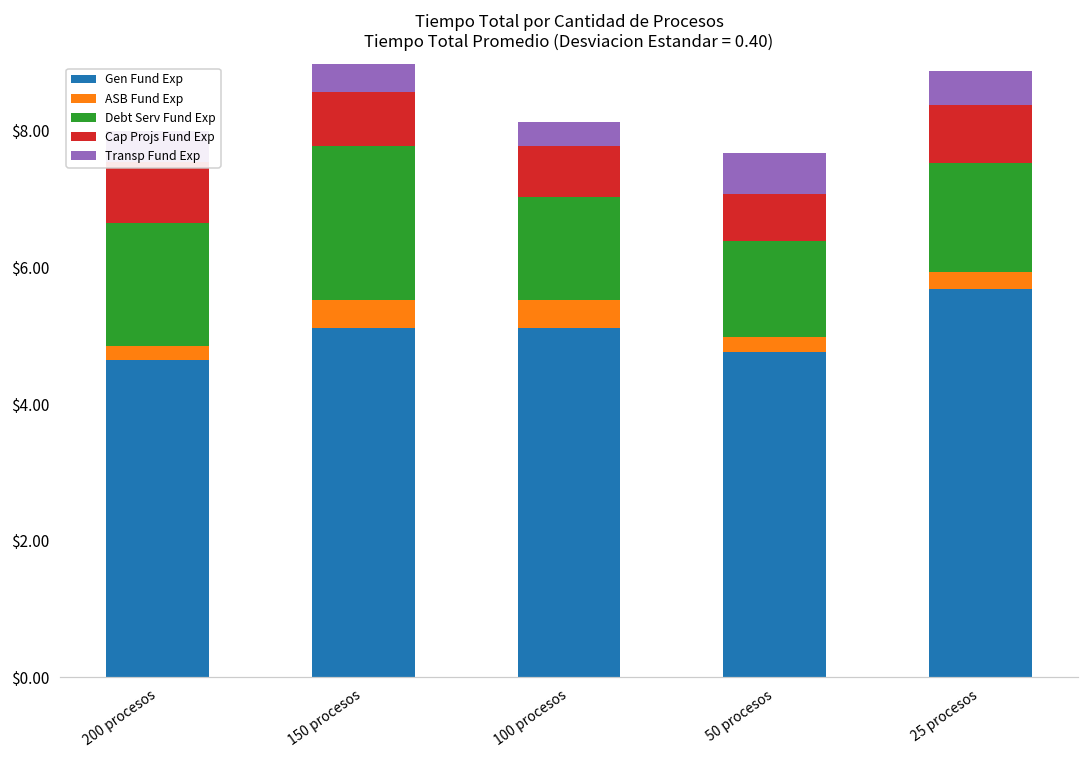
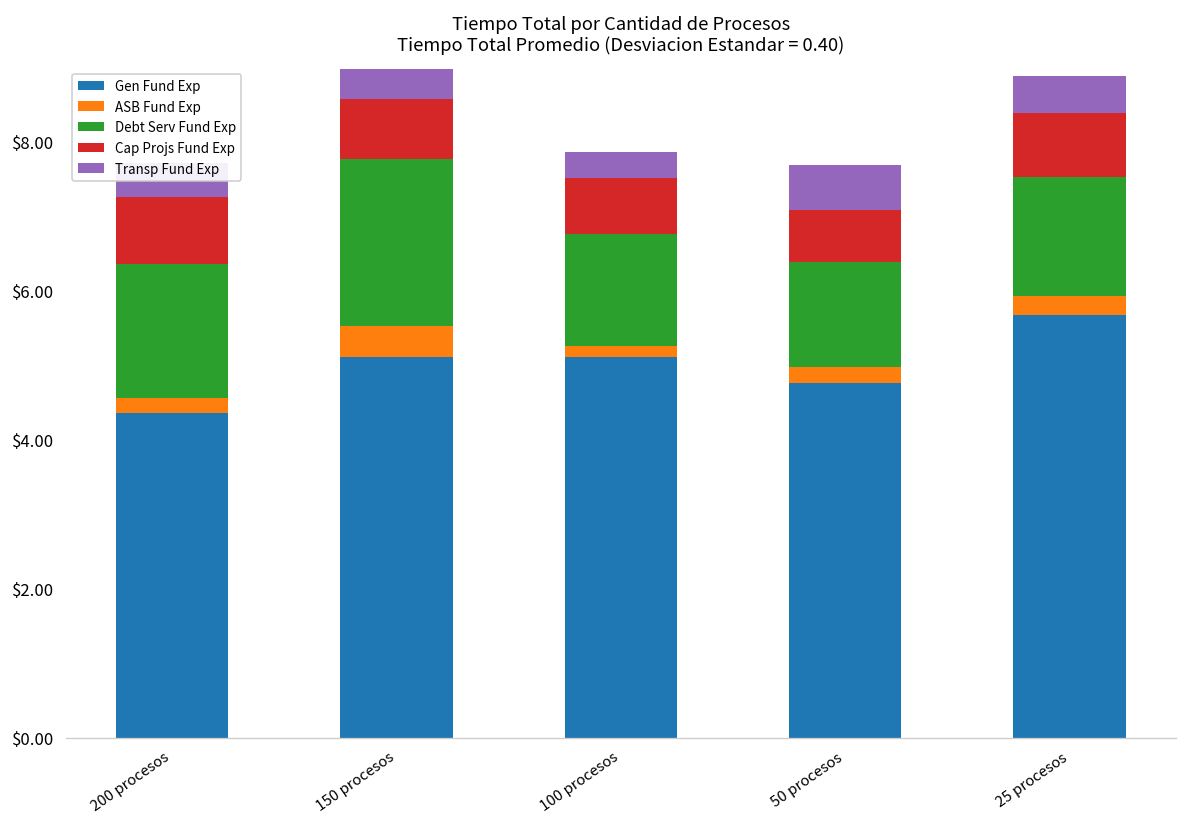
Gen Fund Exp, 200 procesos: $4.7 -> $4.4
ASB Fund Exp, 100 procesos: $0.4 -> $0.2
